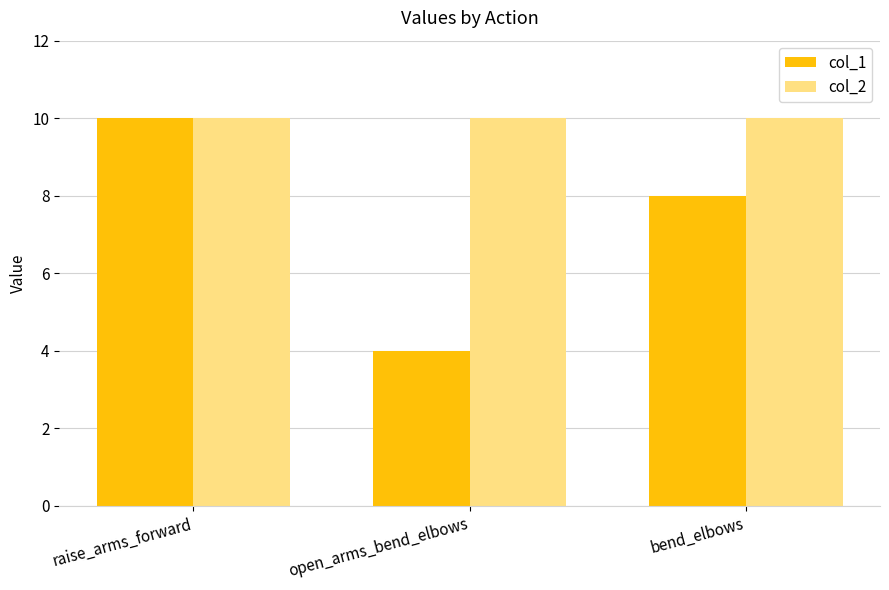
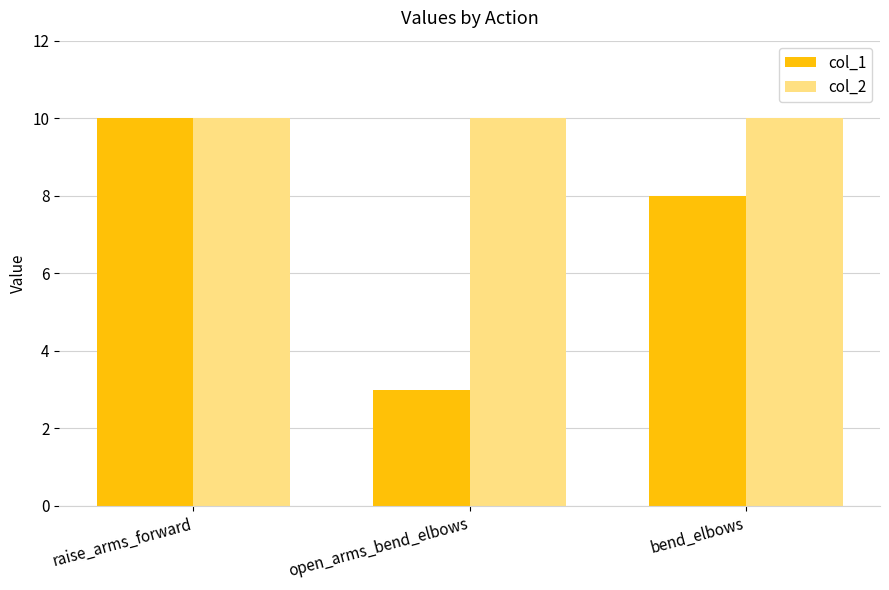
col_1, open_arms_bend_elbows: 4 -> 3
